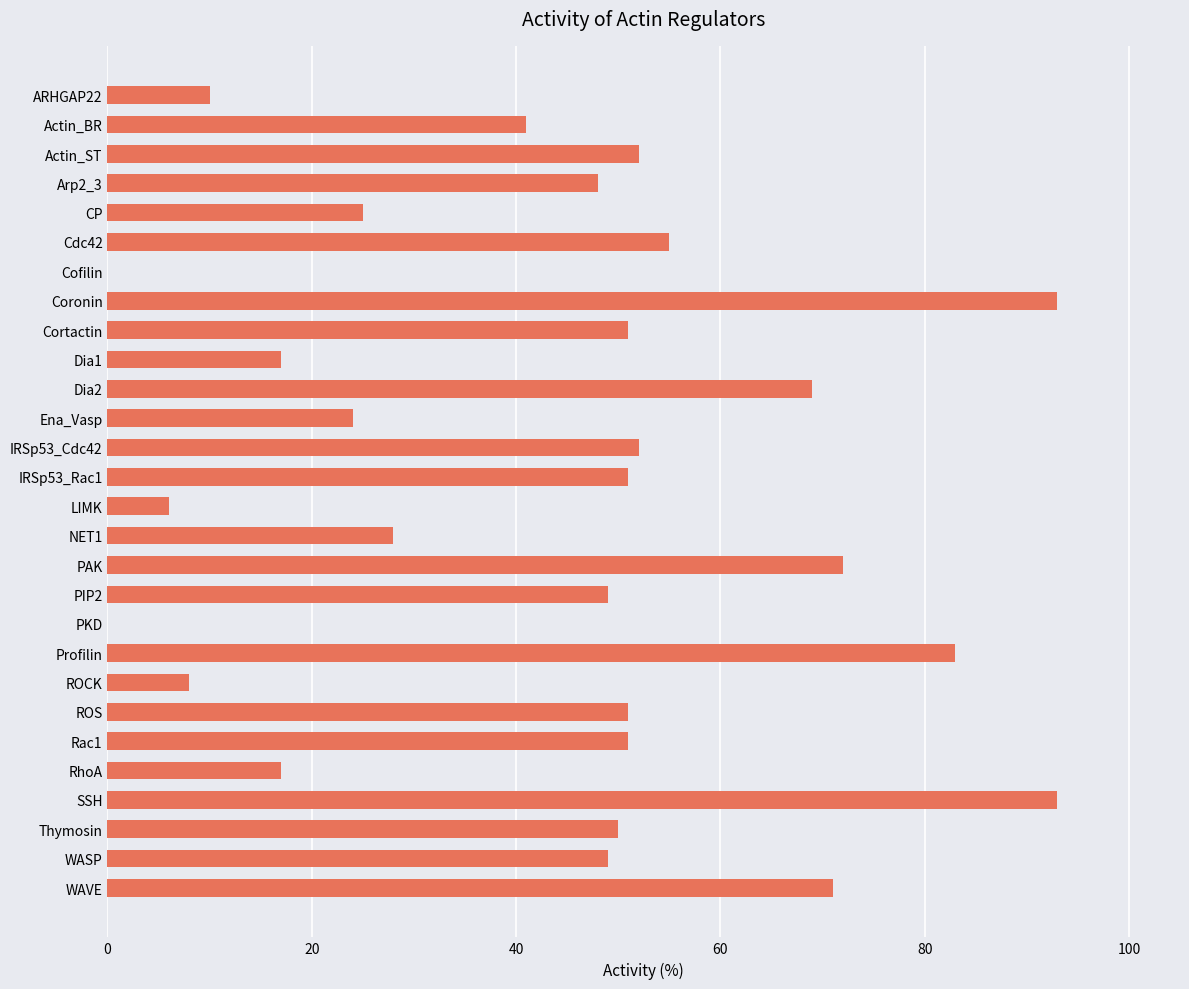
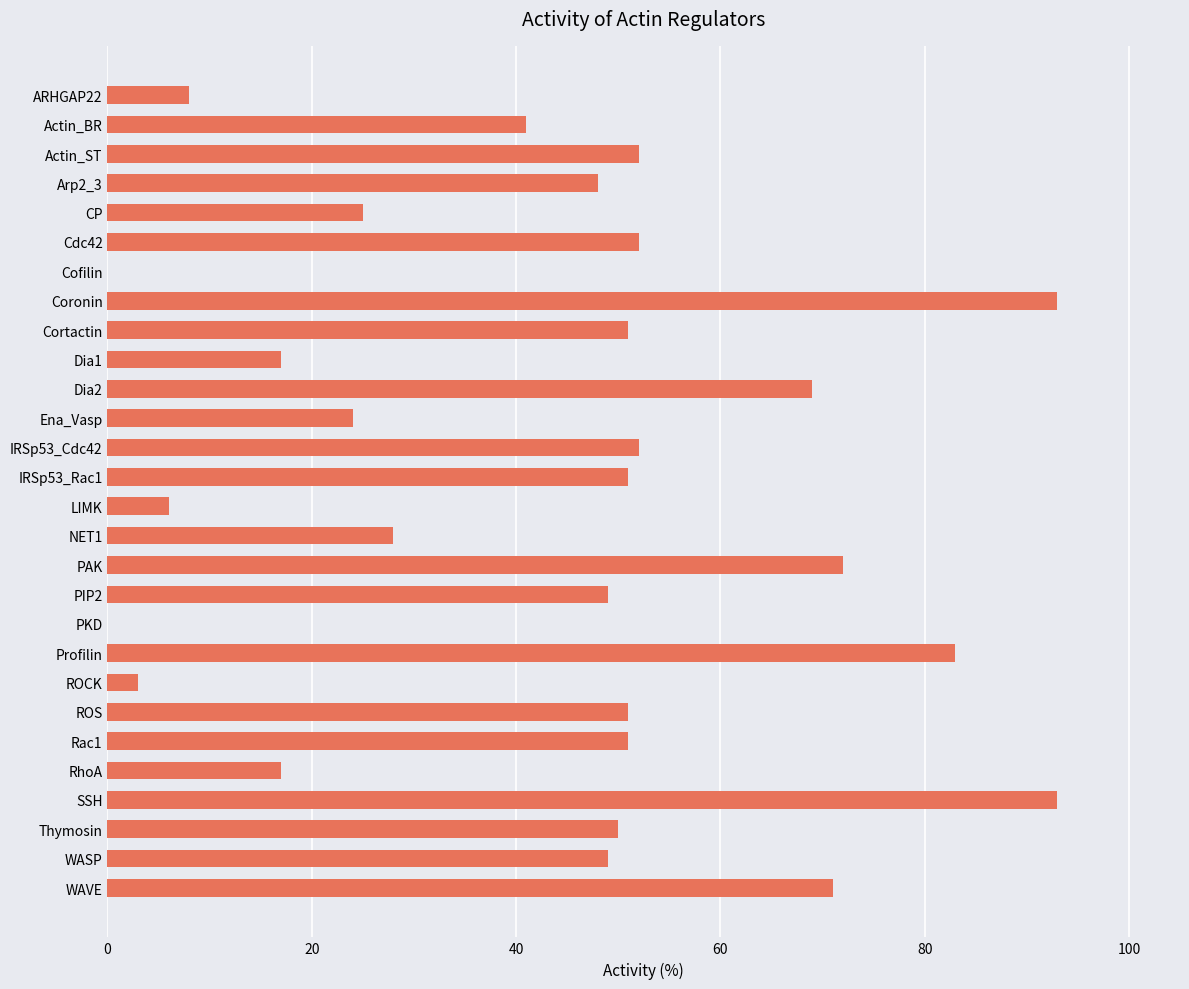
ARHGAP22: 10 -> 8
Cdc42: 55 -> 52
ROCK: 8 -> 3
